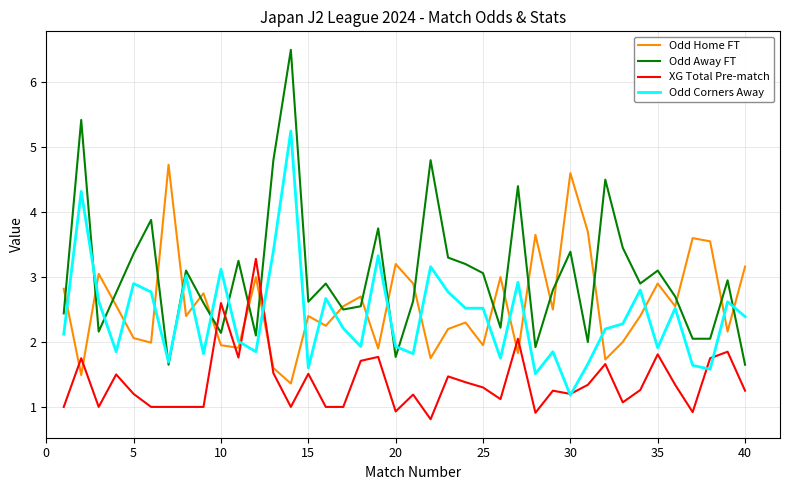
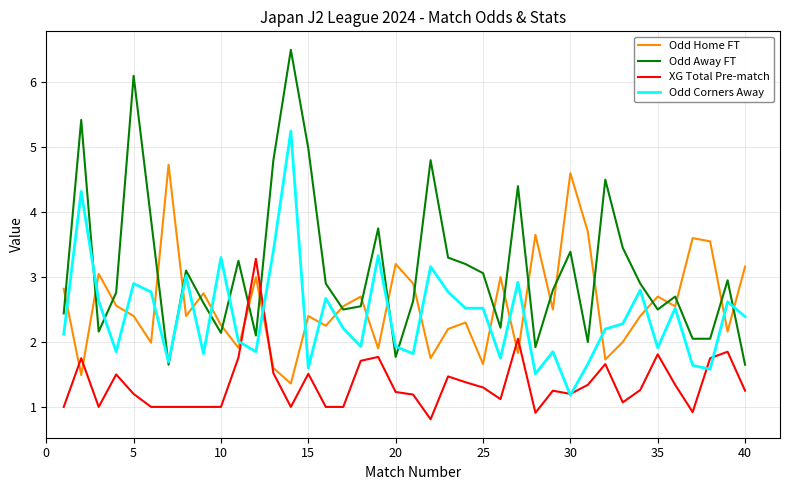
Odd Home FT, 5: 2.1 -> 2.4
Odd Away FT, 5: 3.4 -> 6.1
Odd Home FT, 10: 2.0 -> 2.3
XG Total Pre-match, 10: 2.6 -> 1.0
Odd Corners Away, 10: 3.1 -> 3.3
Odd Away FT, 15: 2.6 -> 5.0
XG Total Pre-match, 20: 0.9 -> 1.2
Odd Home FT, 25: 2.0 -> 1.7
Odd Home FT, 35: 2.9 -> 2.7
Odd Away FT, 35: 3.1 -> 2.5
